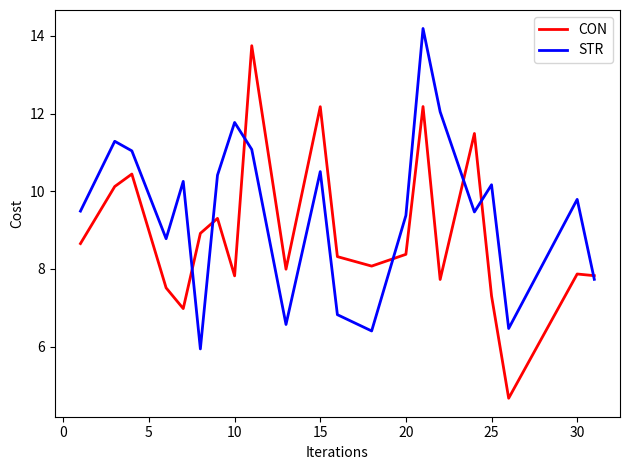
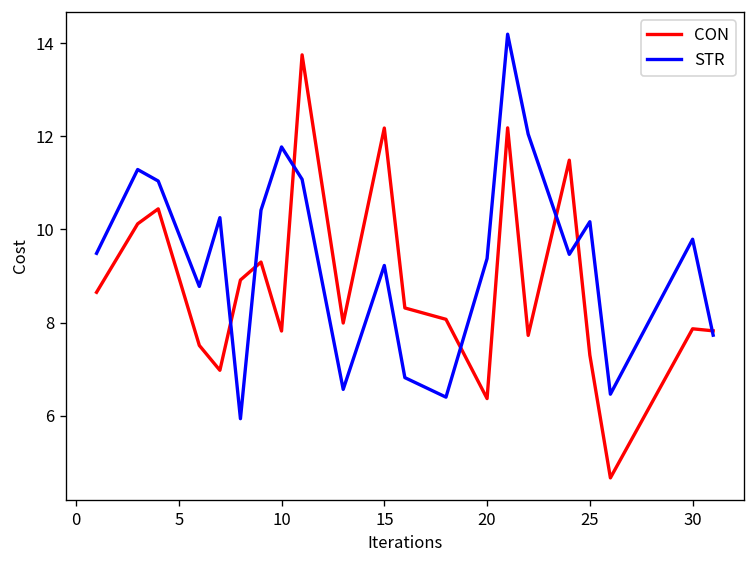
STR, 15: 10.5 -> 9.2
CON, 20: 8.4 -> 6.4
